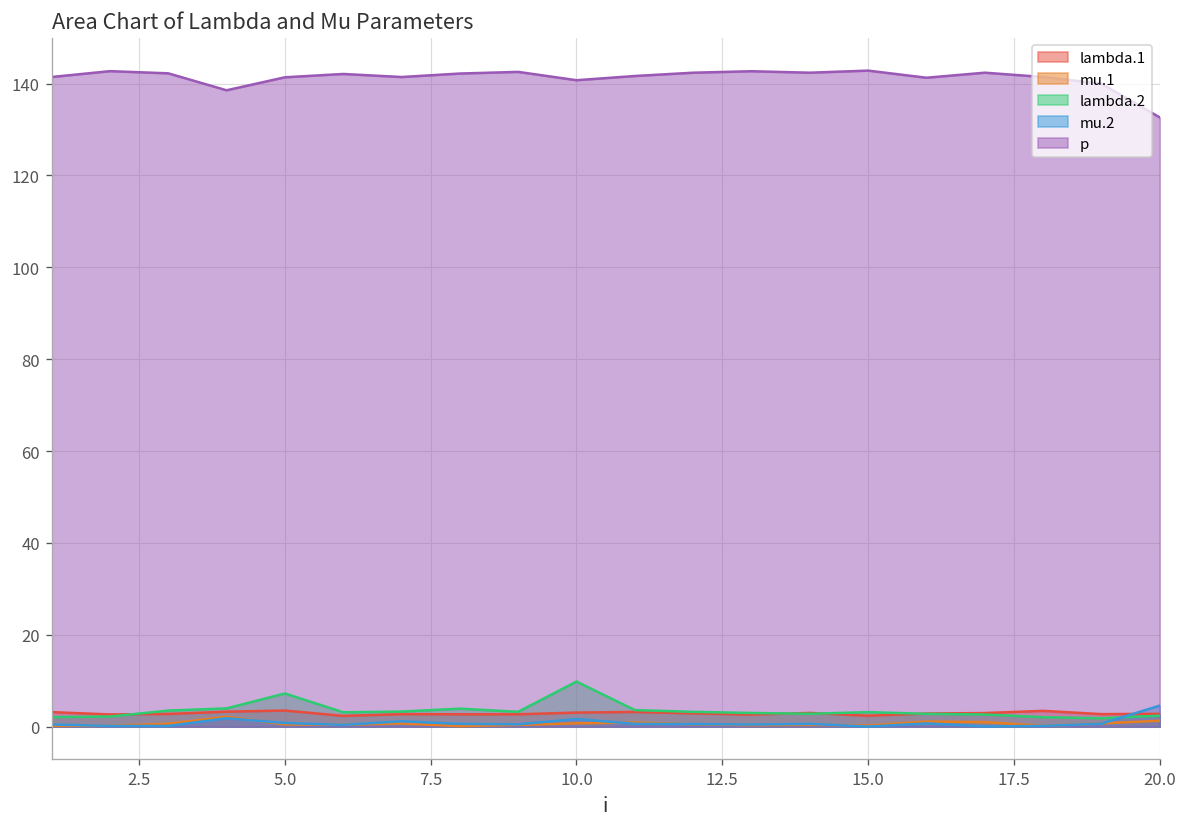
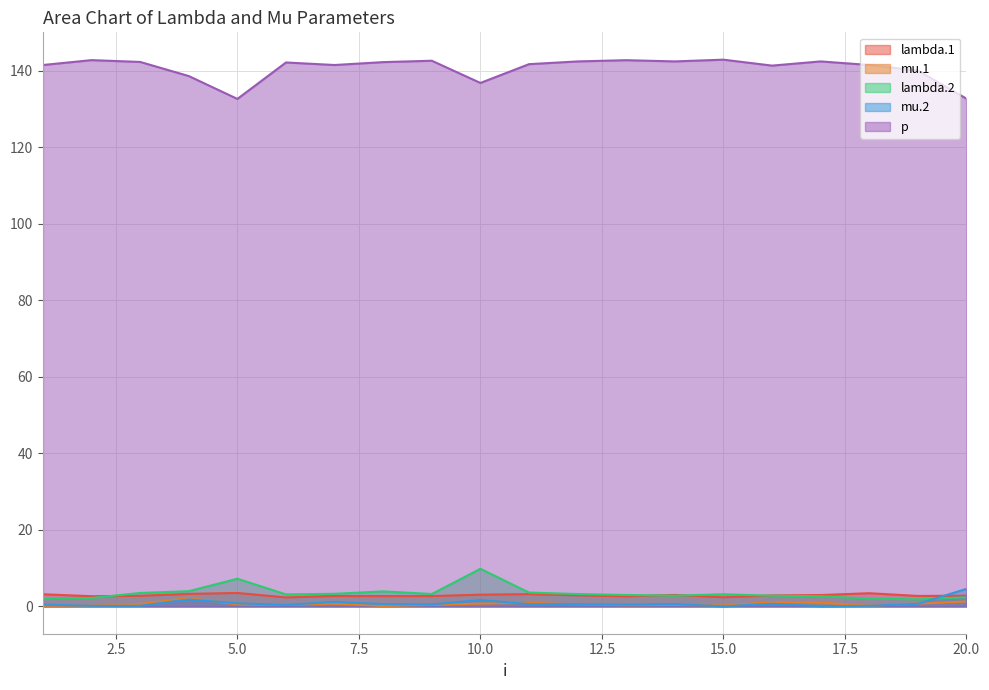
p, 5.0: 141 -> 133
p, 10.0: 141 -> 137
